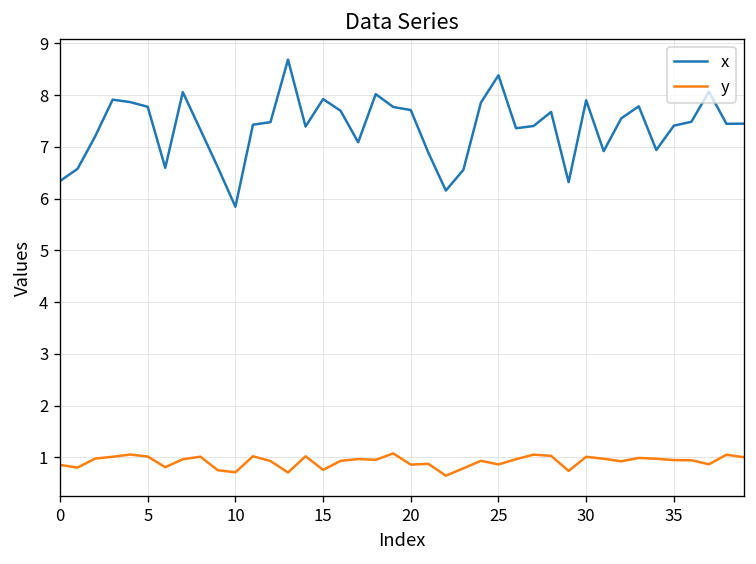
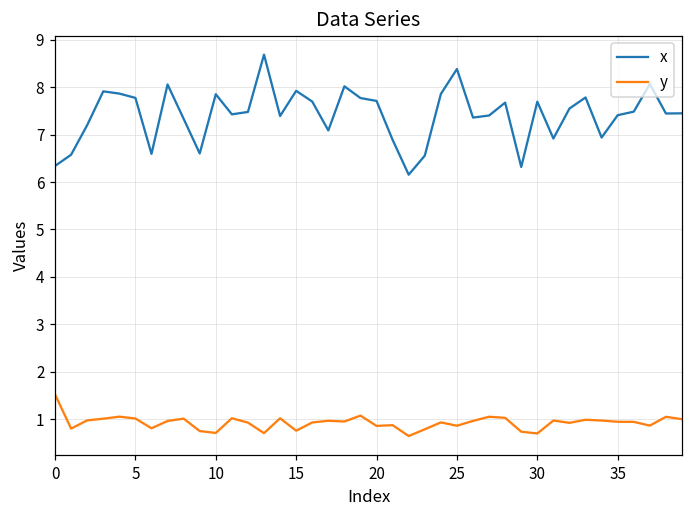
y, 0: 0.9 -> 1.5
x, 10: 5.8 -> 7.9
x, 30: 7.9 -> 7.7
y, 30: 1.0 -> 0.7
